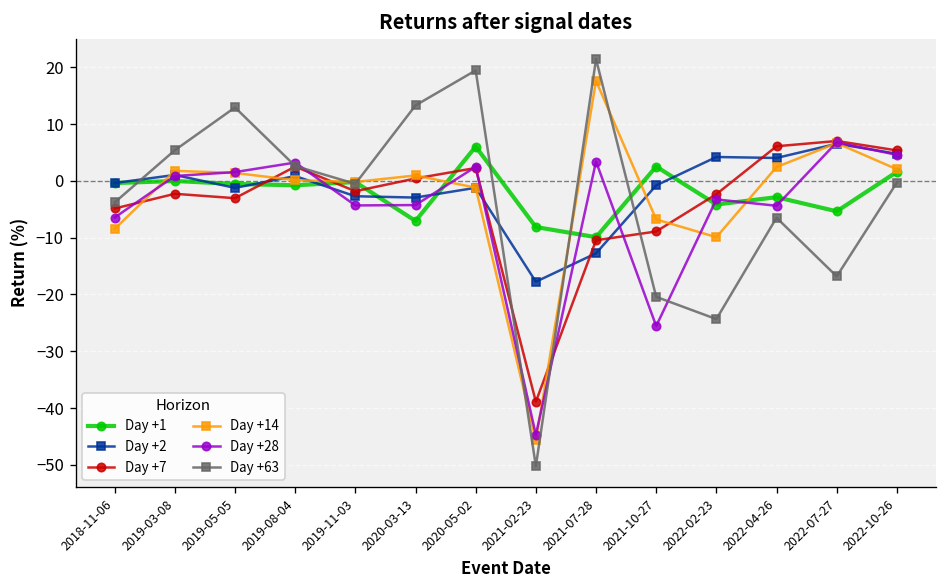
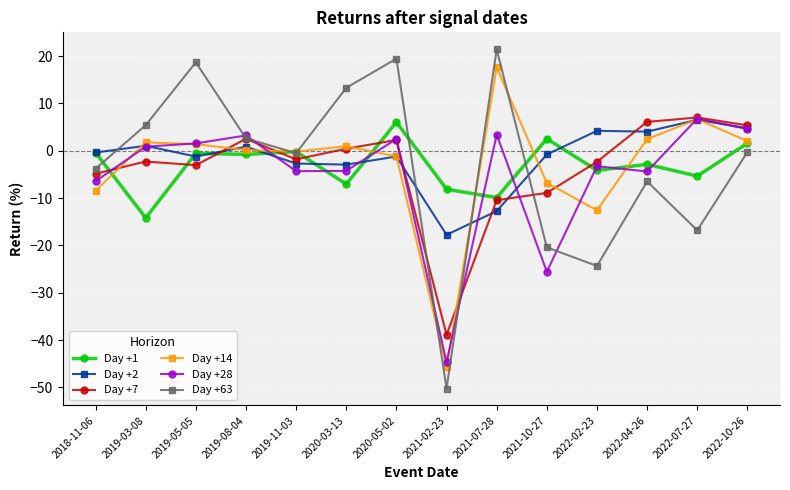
Day +1, 2019-03-08: 0 -> -14
Day +63, 2019-05-05: 13 -> 19
Day +14, 2022-02-23: -10 -> -13
